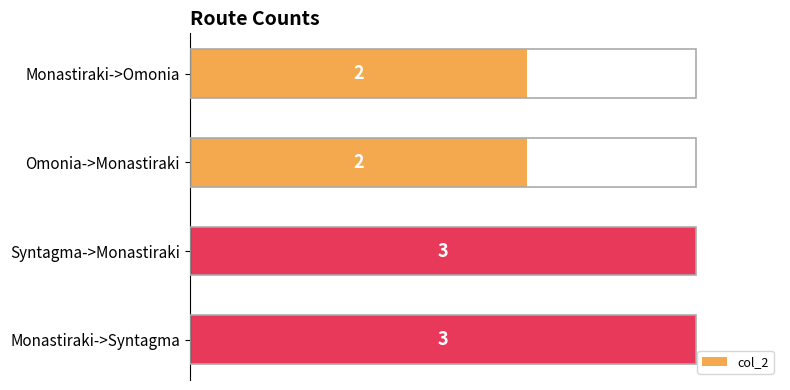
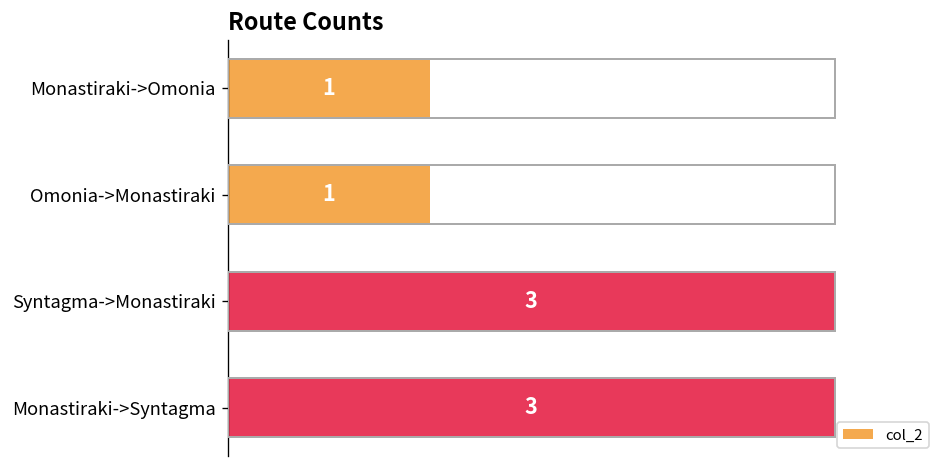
Monastiraki->Omonia: 2 -> 1
Omonia->Monastiraki: 2 -> 1
